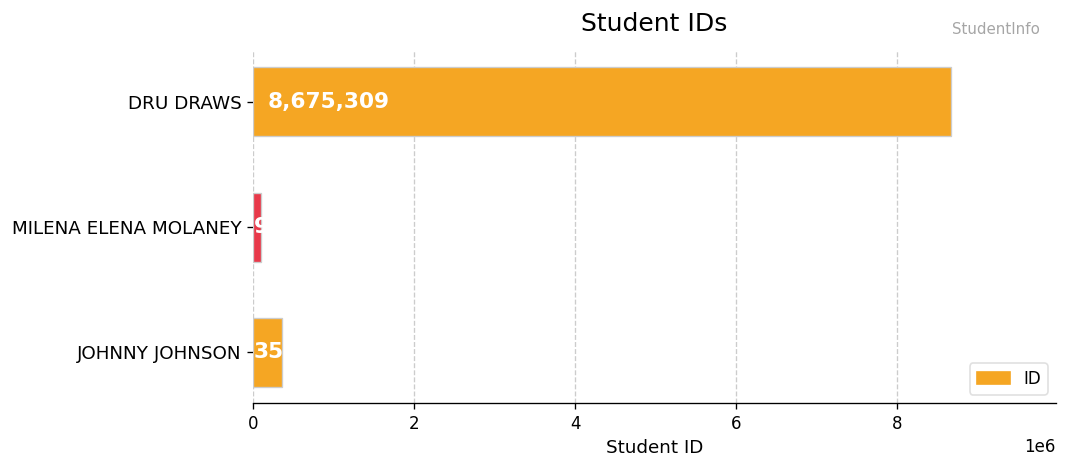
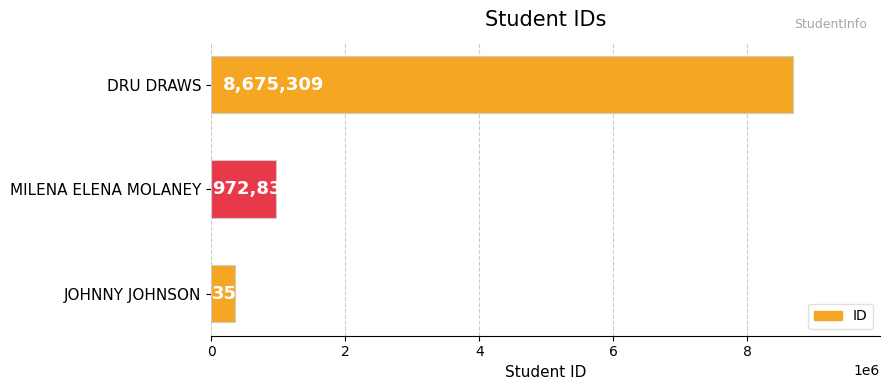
MILENA ELENA MOLANEY: 100000 -> 1000000
